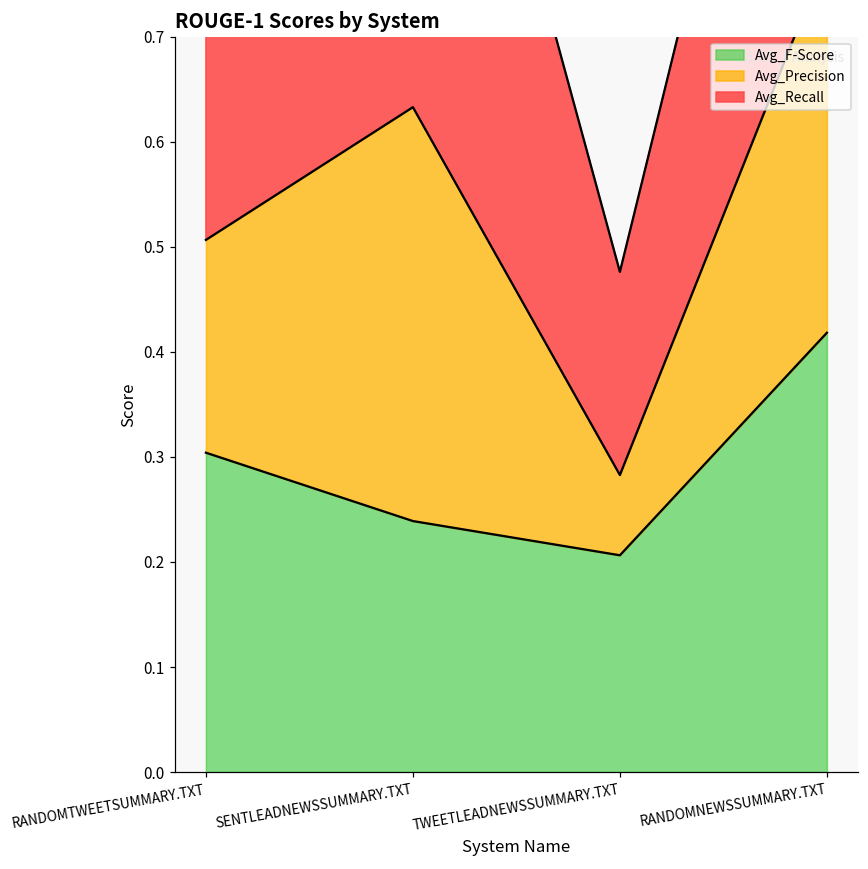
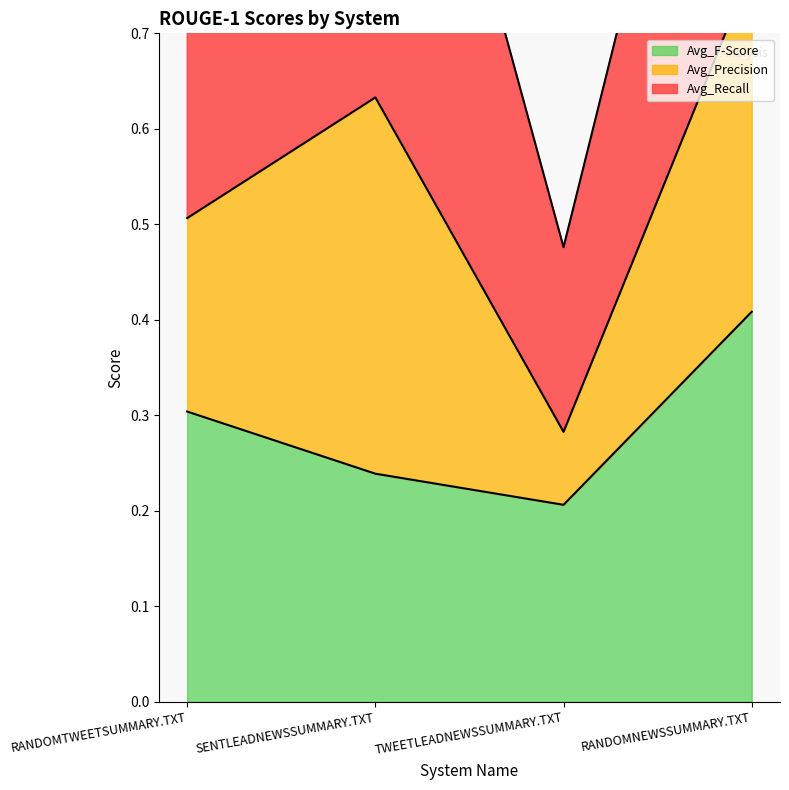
Avg_F-Score, RANDOMNEWSSUMMARY.TXT: 0.42 -> 0.41
